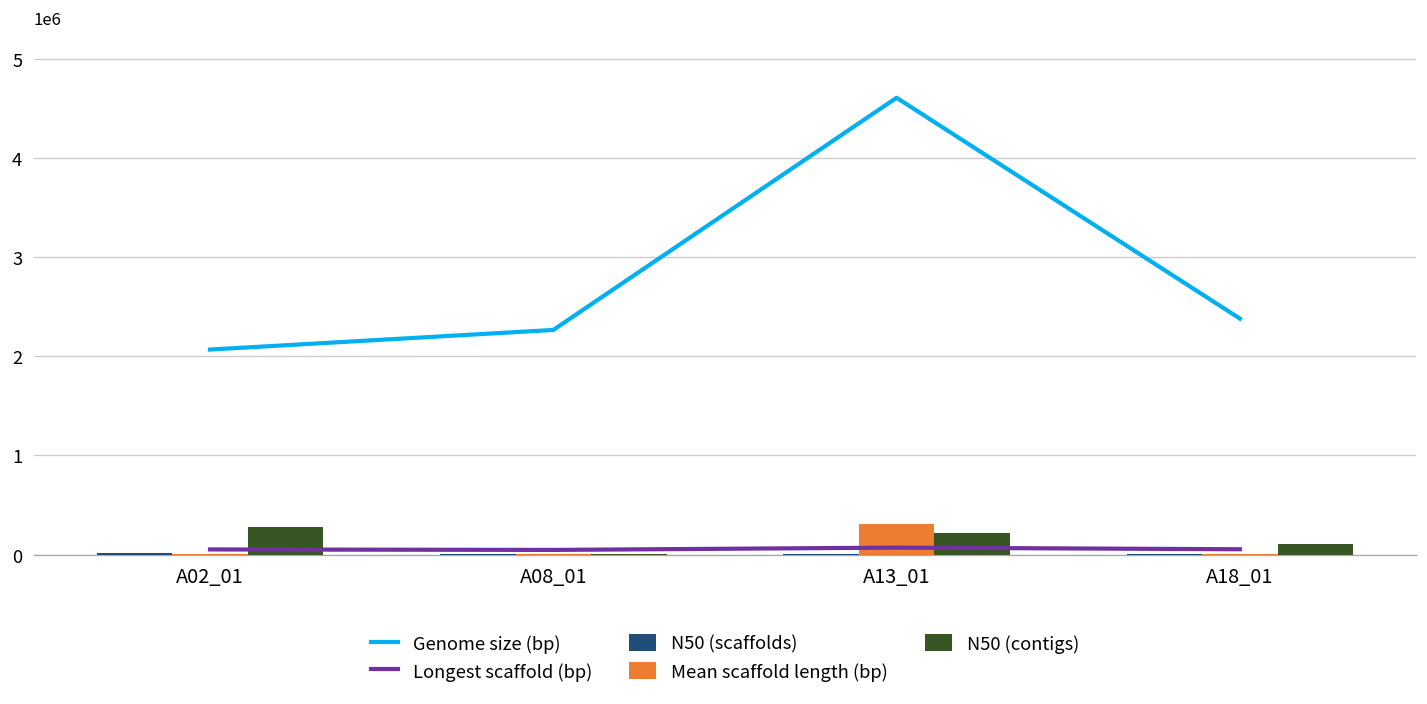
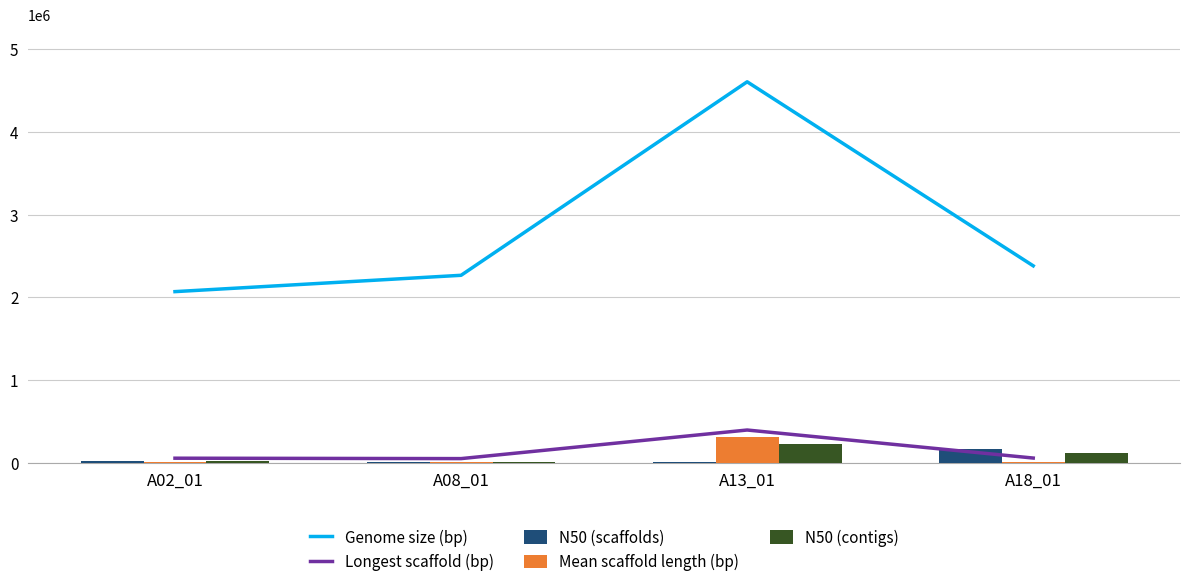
N50 (contigs), A02_01: 300000 -> 0
Longest scaffold (bp), A13_01: 100000 -> 400000
N50 (scaffolds), A18_01: 0 -> 200000
